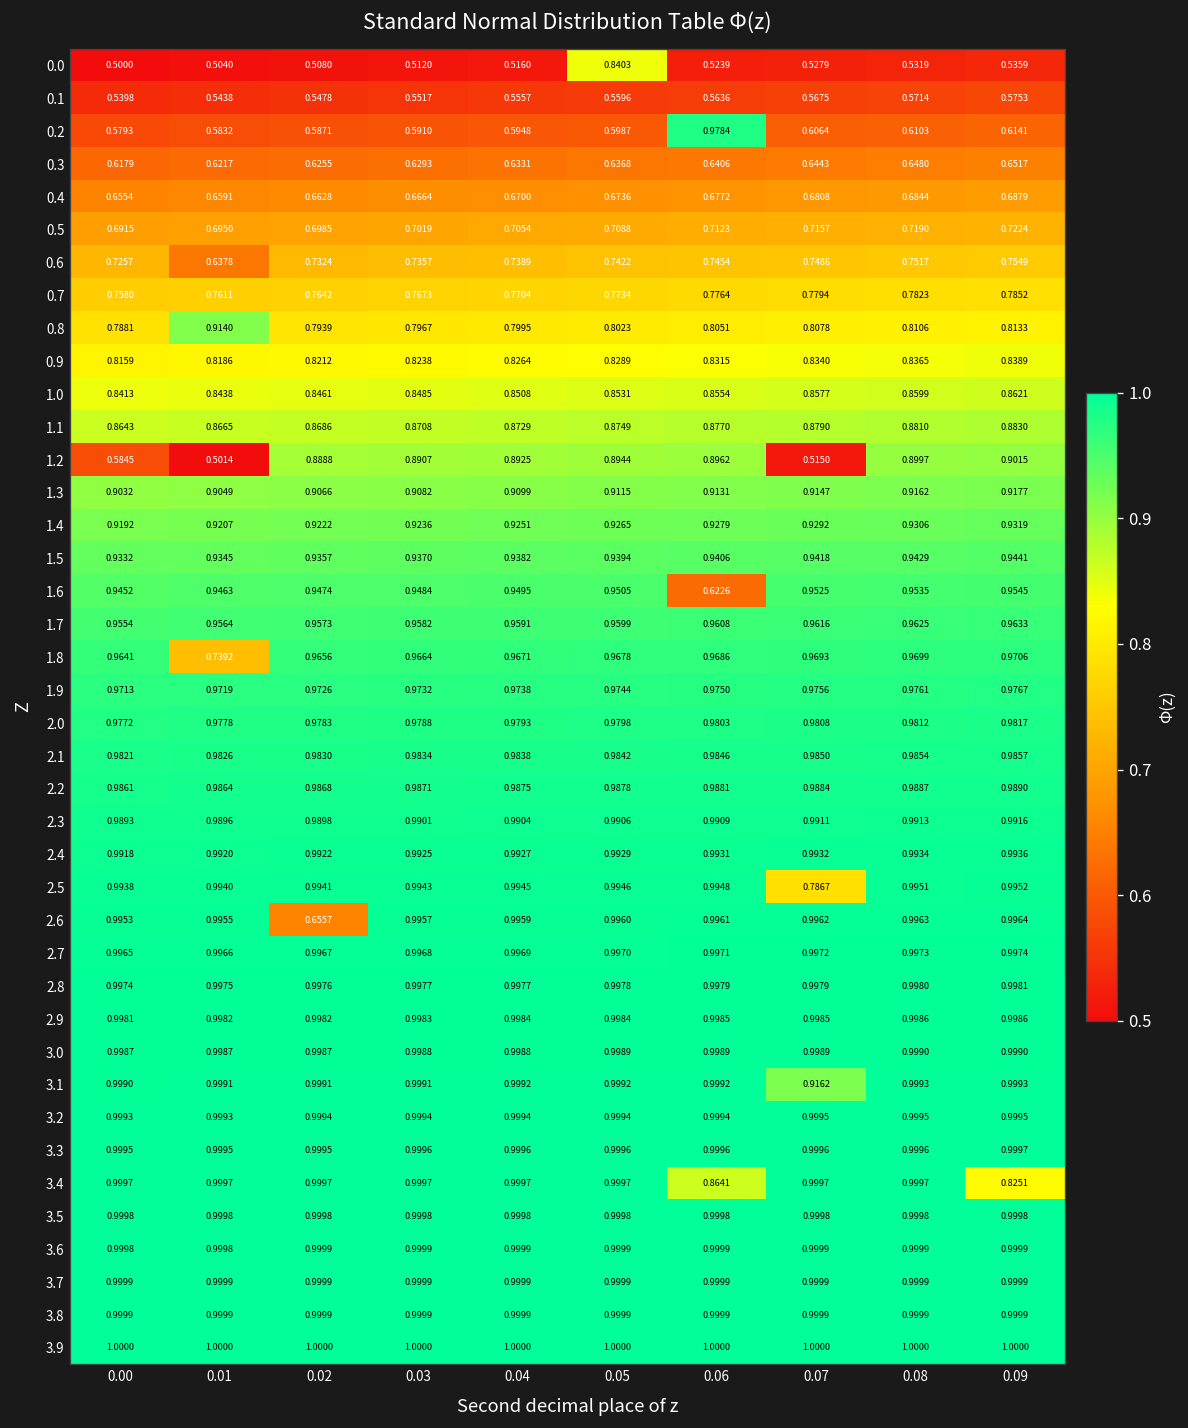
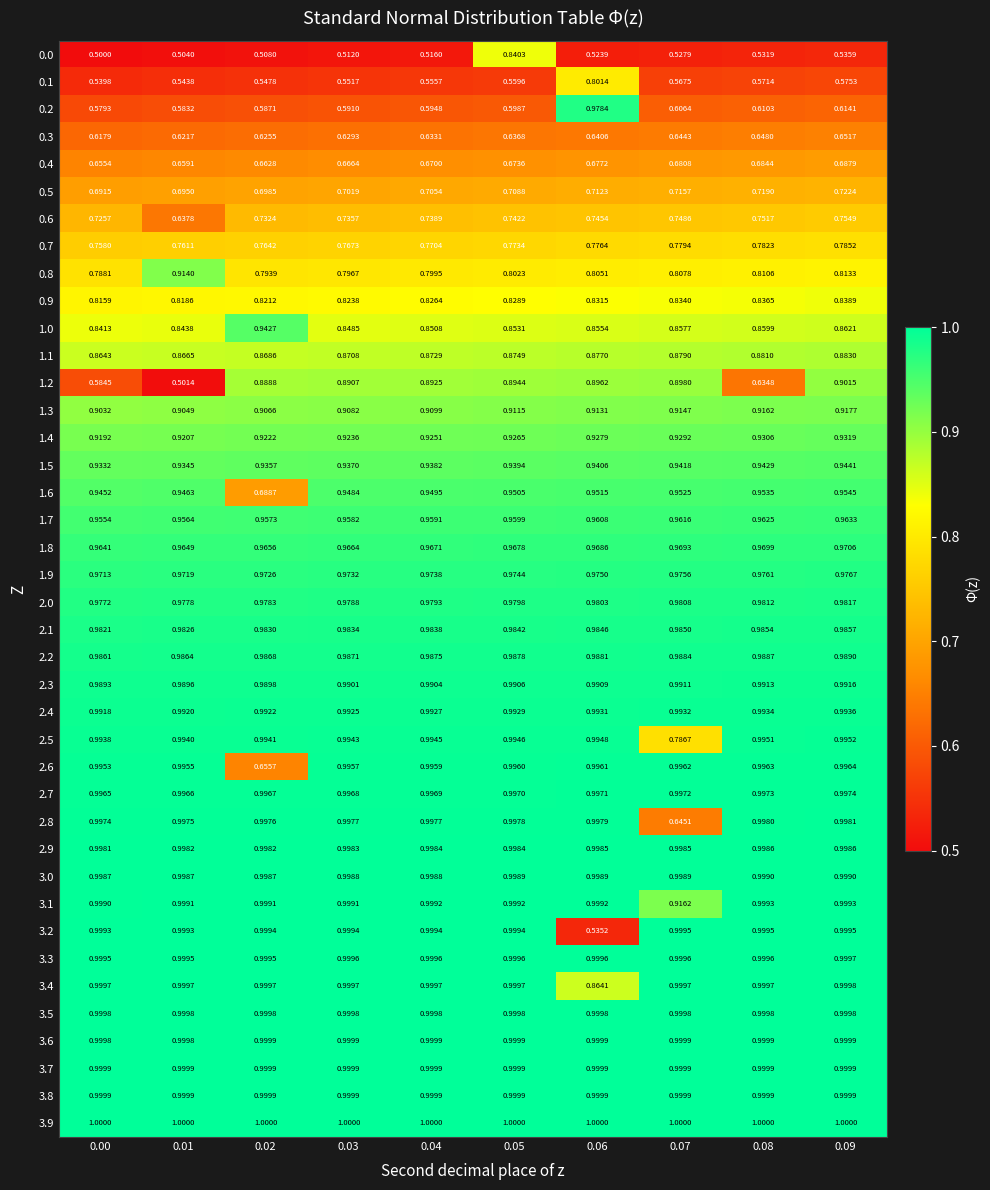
0.1, 0.06: 0.5636 -> 0.8014
1.0, 0.02: 0.8461 -> 0.9427
1.2, 0.07: 0.5150 -> 0.8980
1.2, 0.08: 0.8997 -> 0.6348
1.6, 0.02: 0.9474 -> 0.6887
1.6, 0.06: 0.6226 -> 0.9515
1.8, 0.01: 0.7392 -> 0.9649
2.8, 0.07: 0.9979 -> 0.6451
3.2, 0.06: 0.9994 -> 0.5352
3.4, 0.09: 0.8251 -> 0.9998
